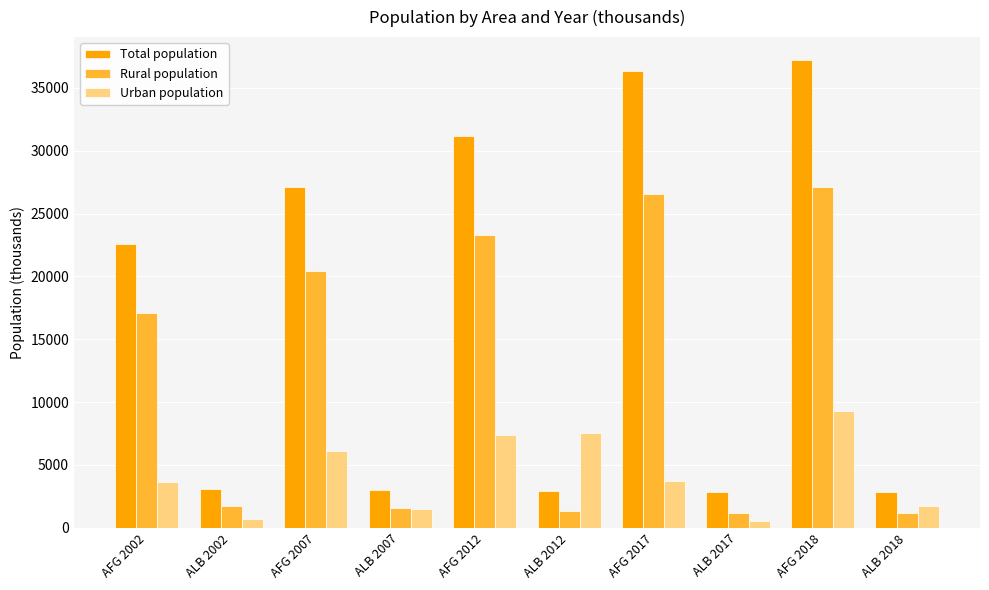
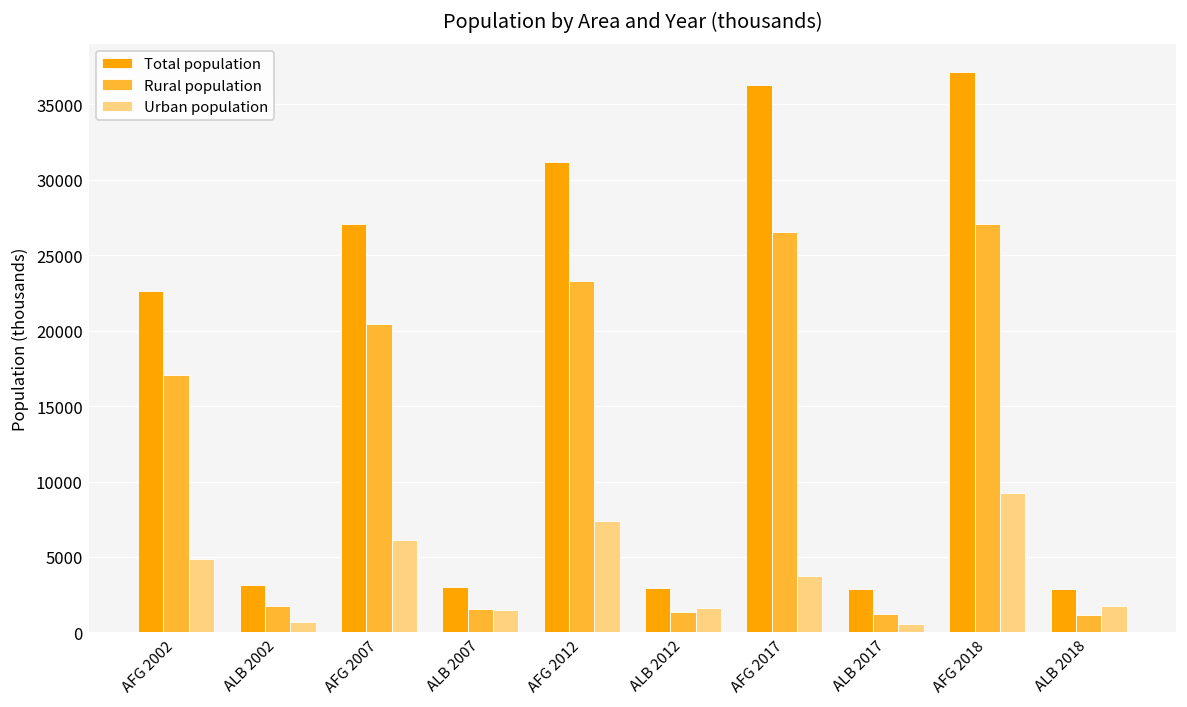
Urban population, AFG 2002: 3600 -> 4900
Urban population, ALB 2012: 7500 -> 1600
